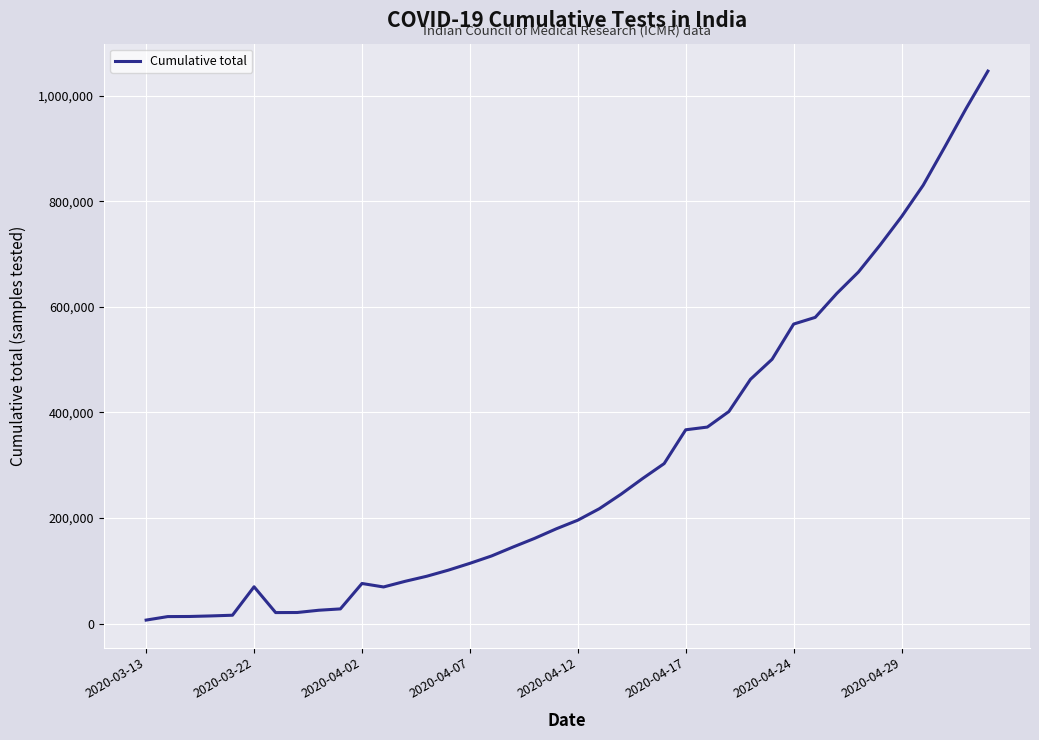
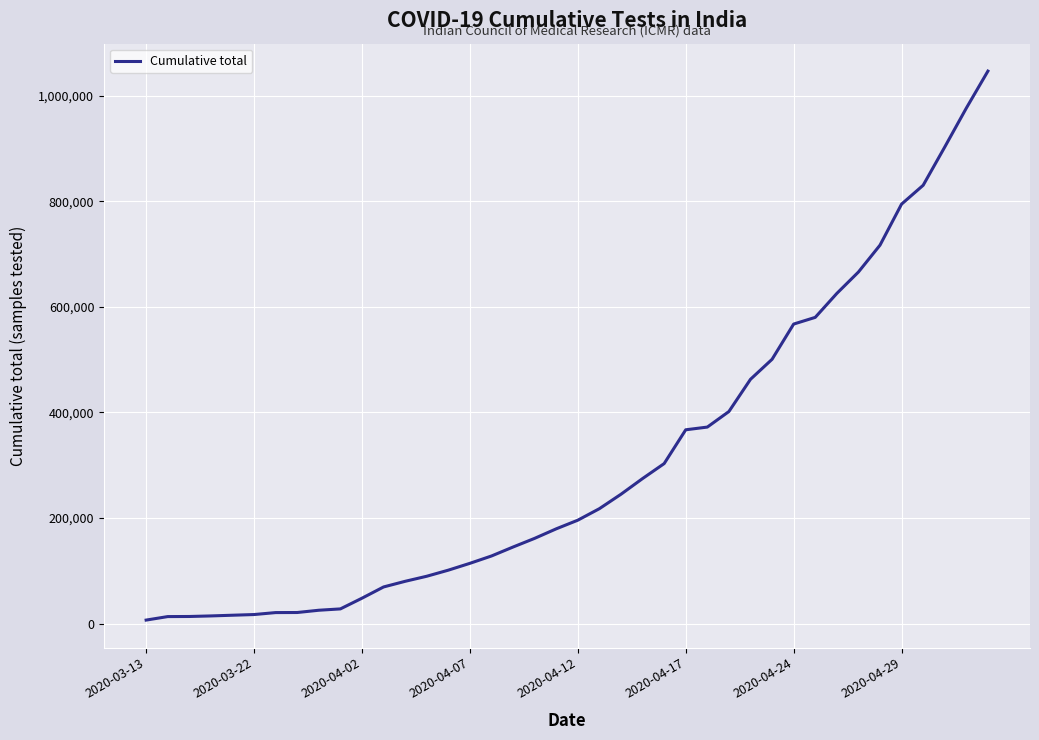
2020-03-22: 70,000 -> 20,000
2020-04-02: 80,000 -> 50,000
2020-04-29: 770,000 -> 790,000
